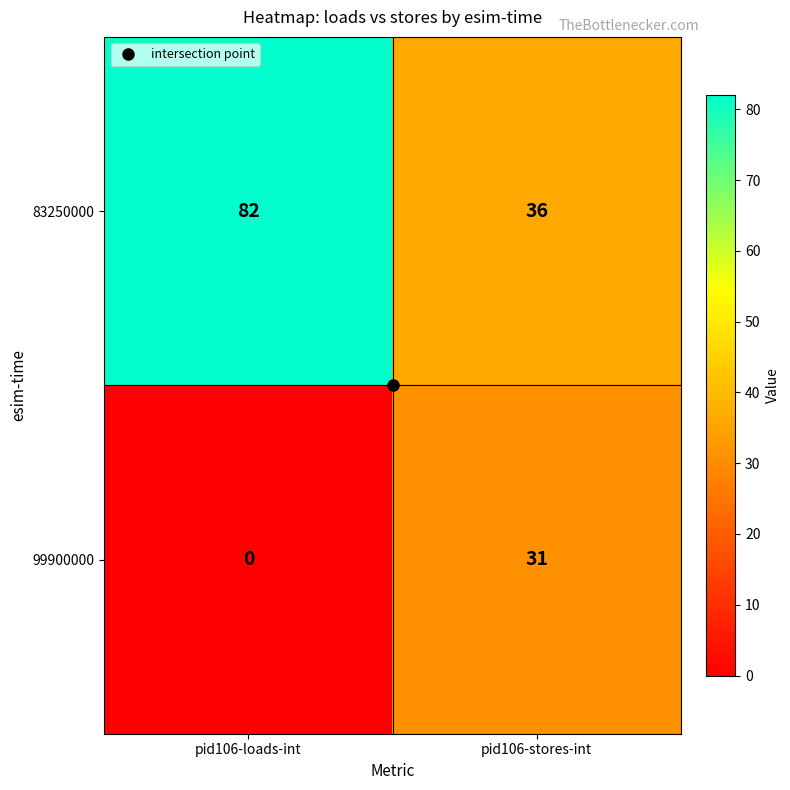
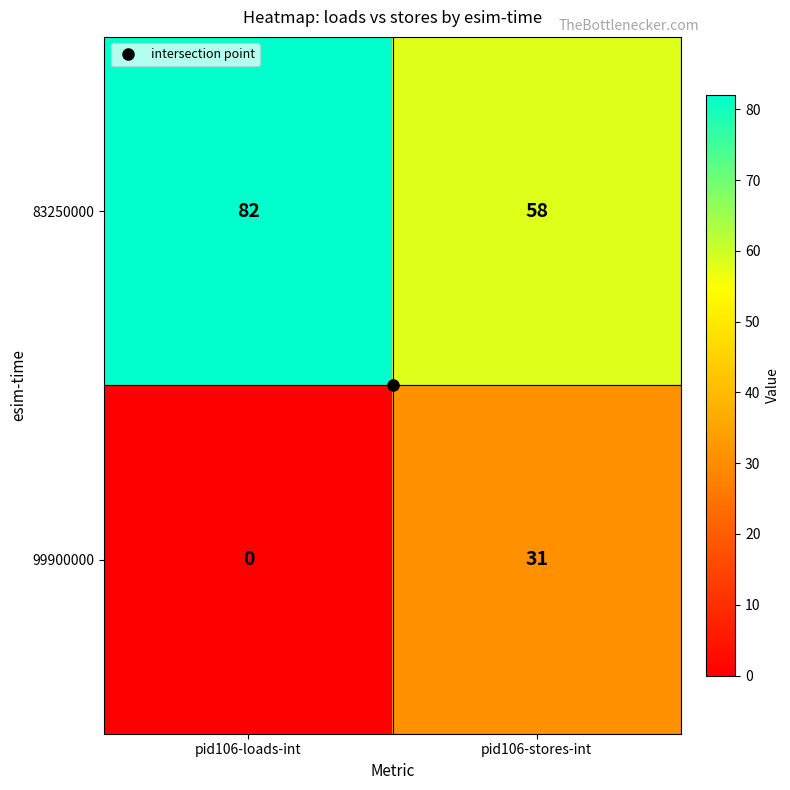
83250000, pid106-stores-int: 36 -> 58
